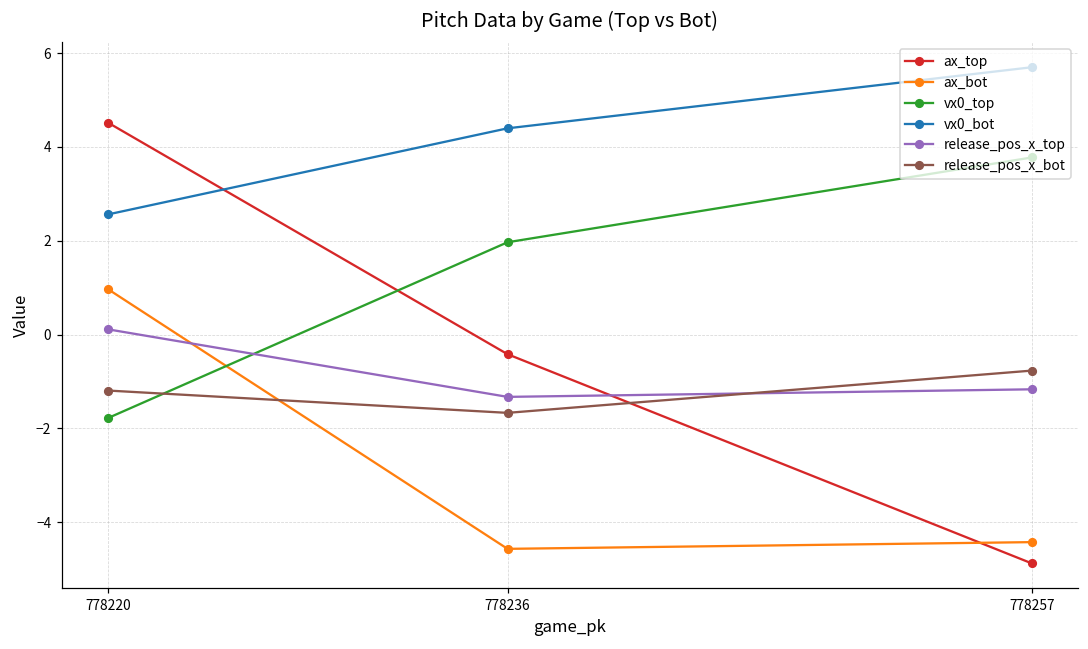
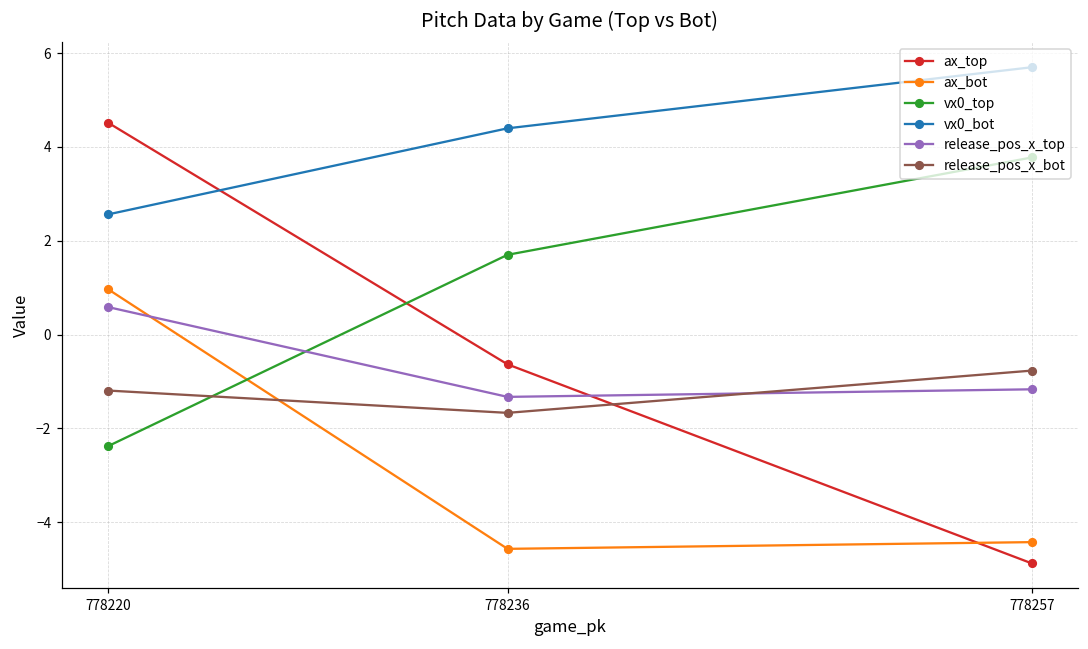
vx0_top, 778220: -1.8 -> -2.4
release_pos_x_top, 778220: 0.1 -> 0.6
ax_top, 778236: -0.4 -> -0.6
vx0_top, 778236: 2.0 -> 1.7
